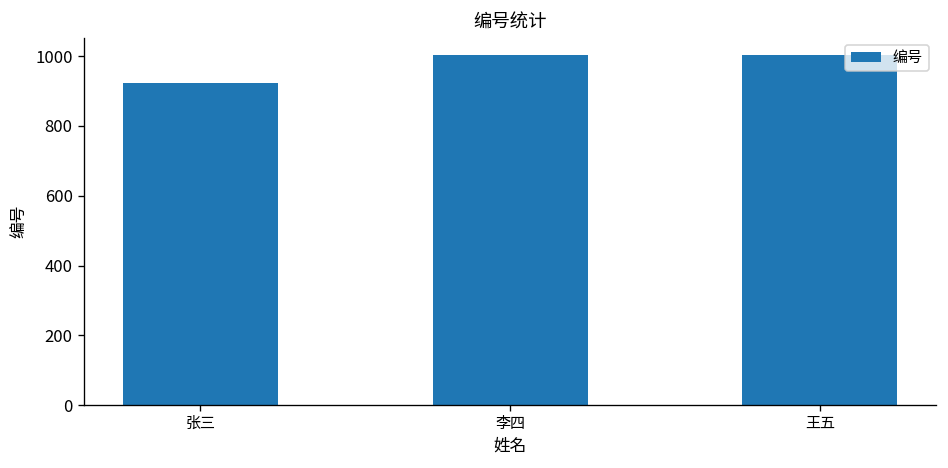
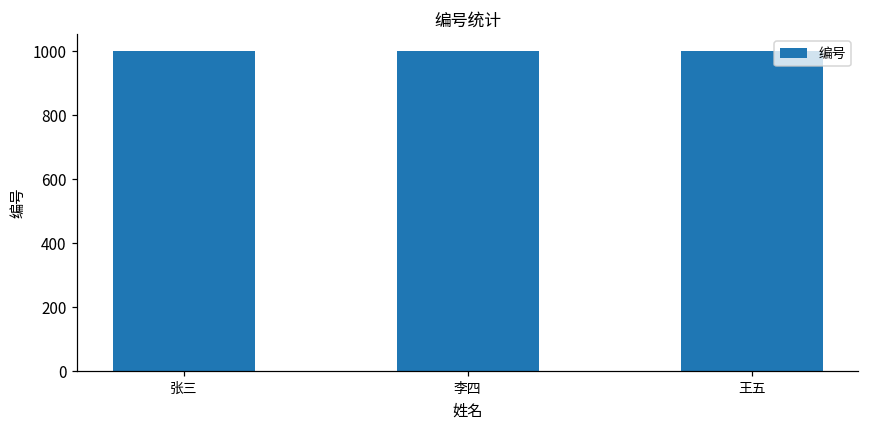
张三: 920 -> 1000
